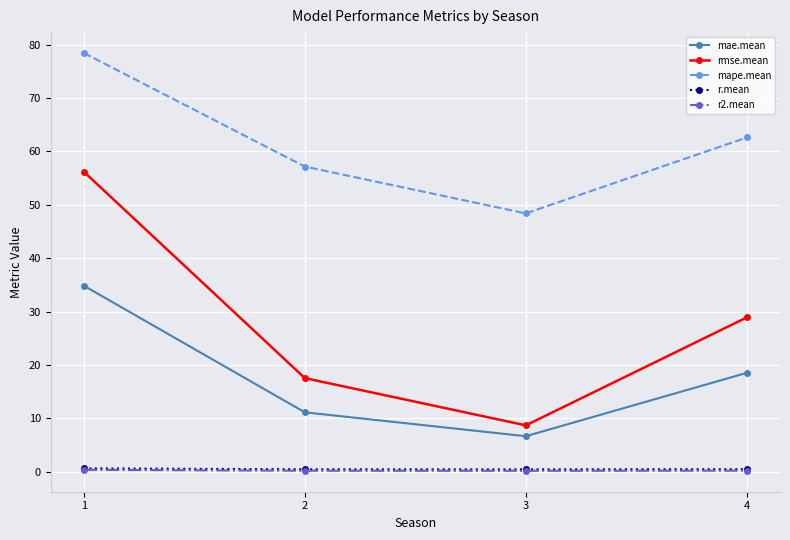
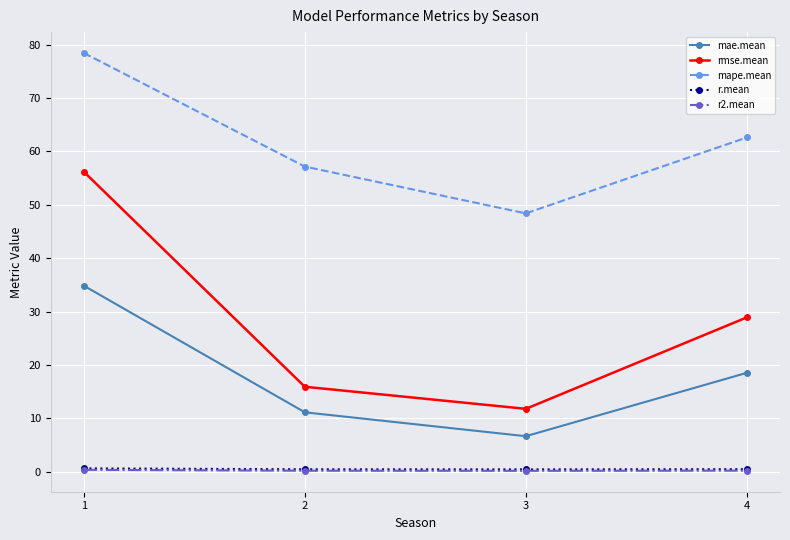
rmse.mean, 2: 18 -> 16
rmse.mean, 3: 9 -> 12
